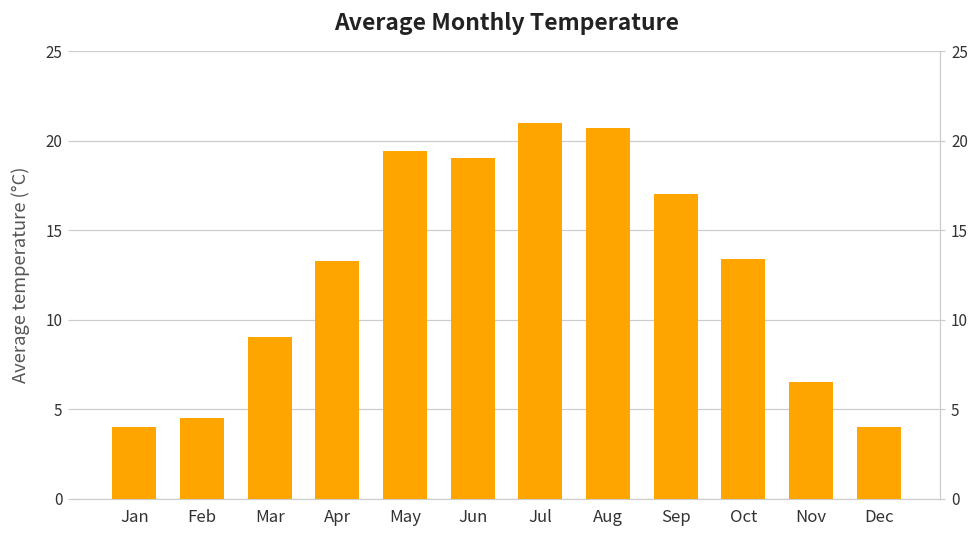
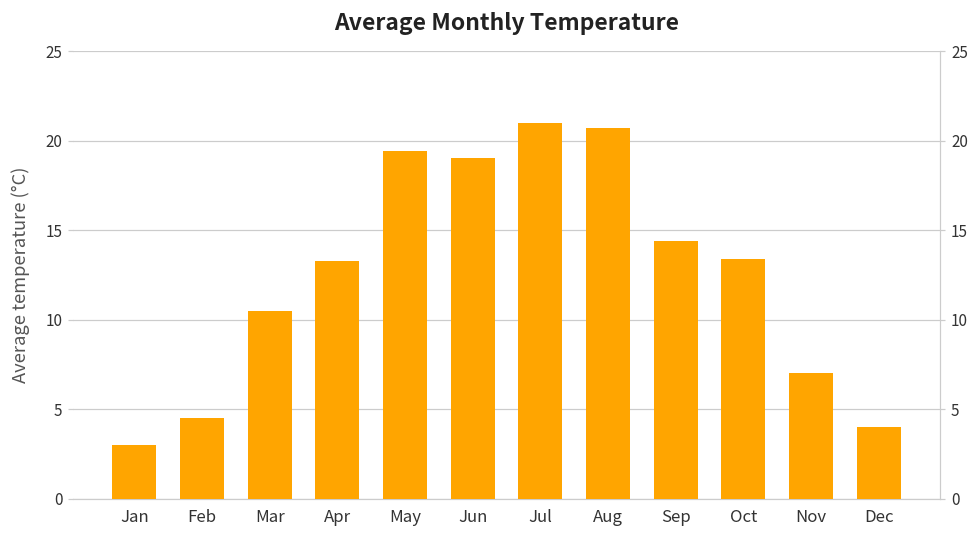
Jan: 4 -> 3
Mar: 9.0 -> 10.5
Sep: 17.0 -> 14.4
Nov: 6.5 -> 7.0
